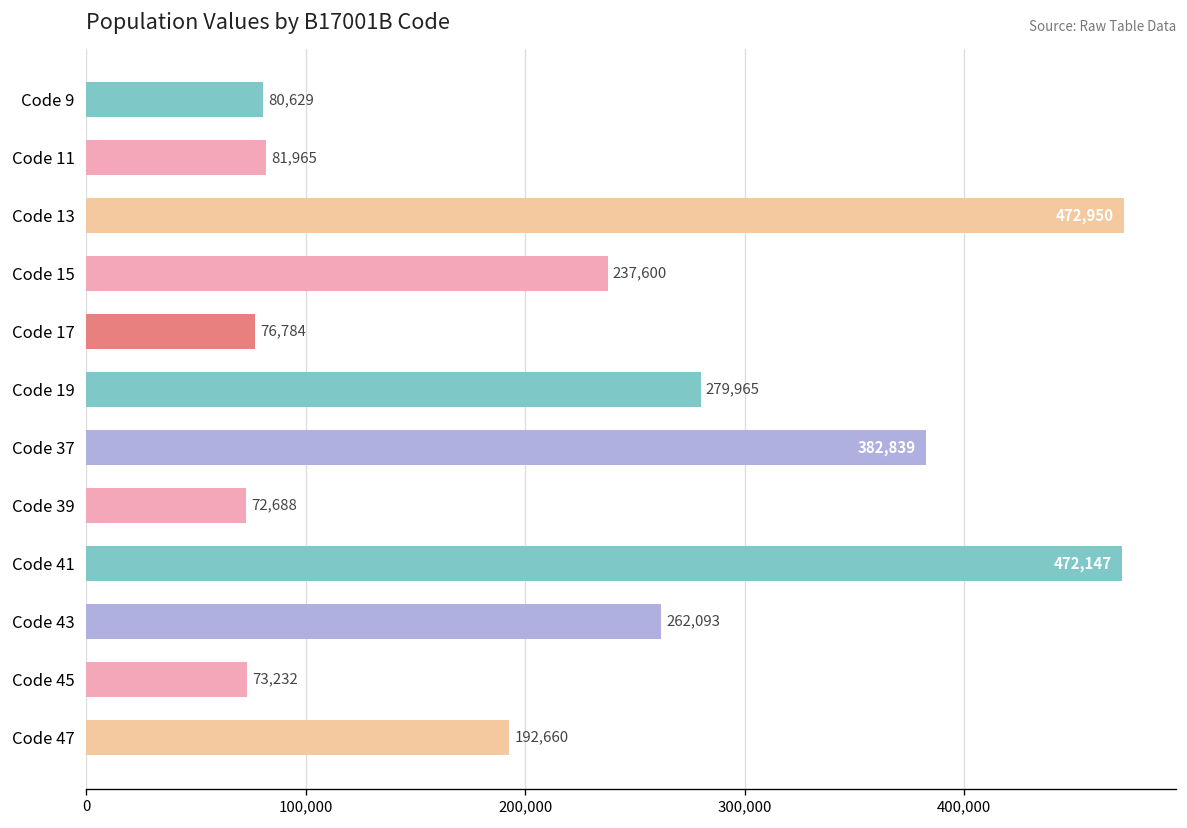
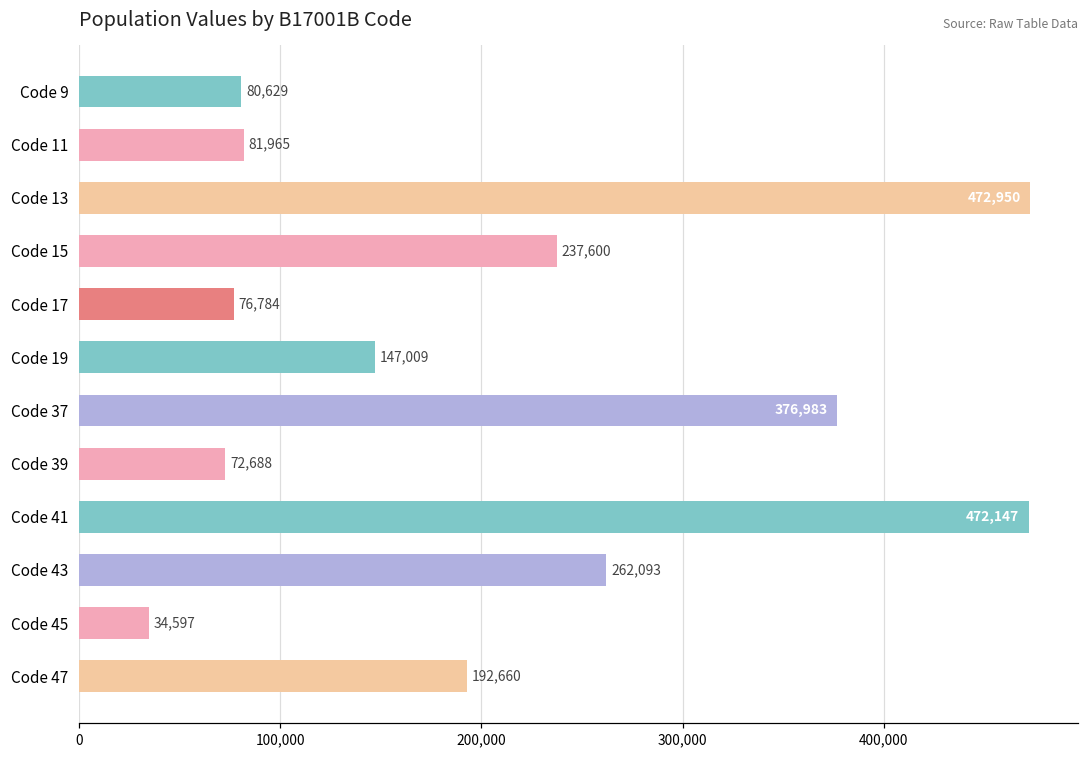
Code 19: 279,965 -> 147,009
Code 37: 382,839 -> 376,983
Code 45: 73,232 -> 34,597
